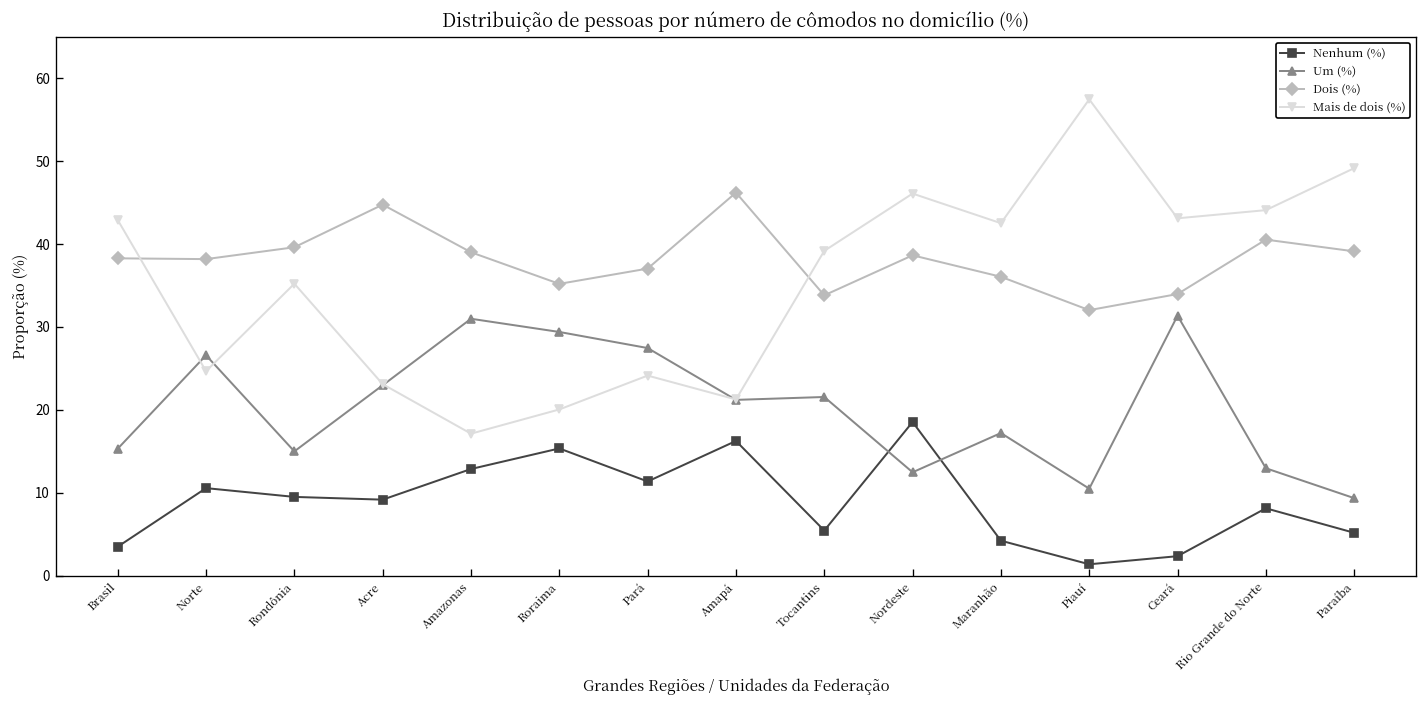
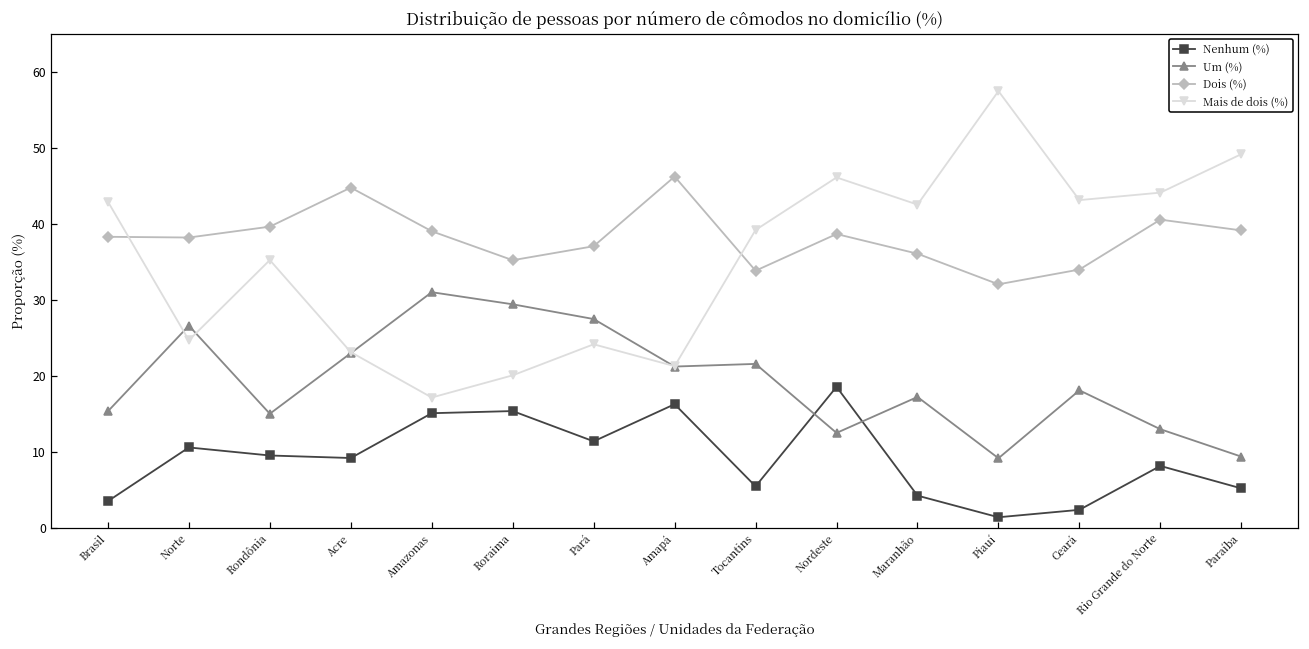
Nenhum (%), Amazonas: 13 -> 15
Um (%), Piauí: 10 -> 9
Um (%), Ceará: 31 -> 18
